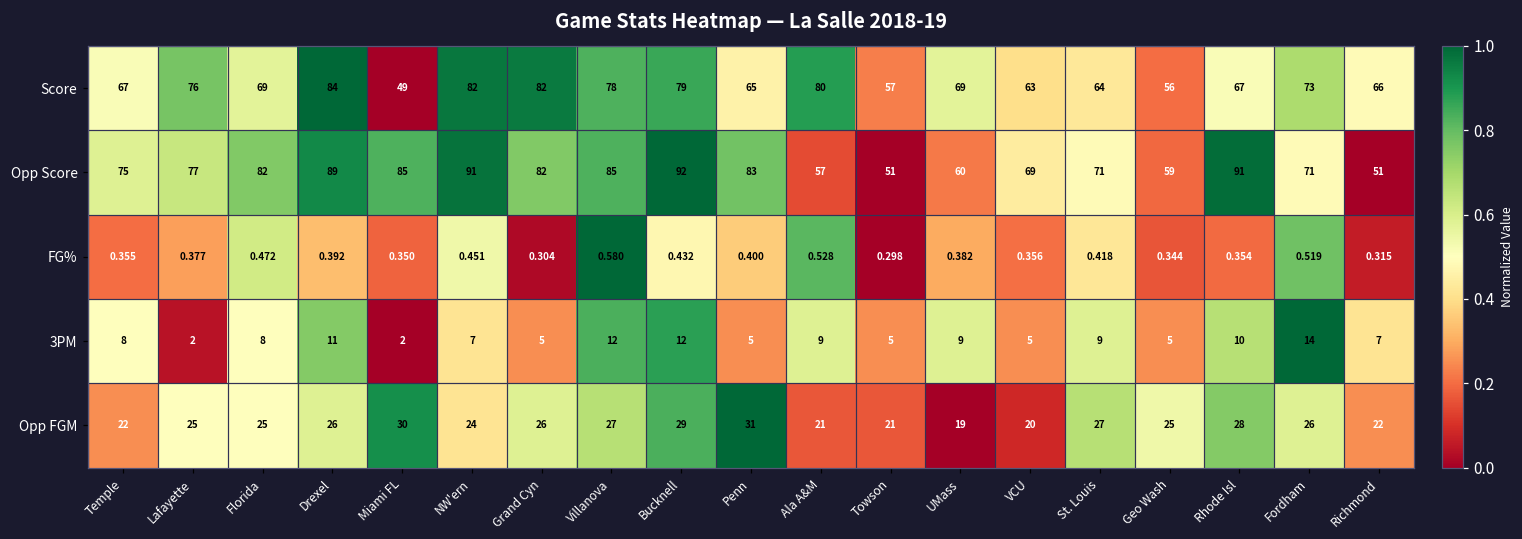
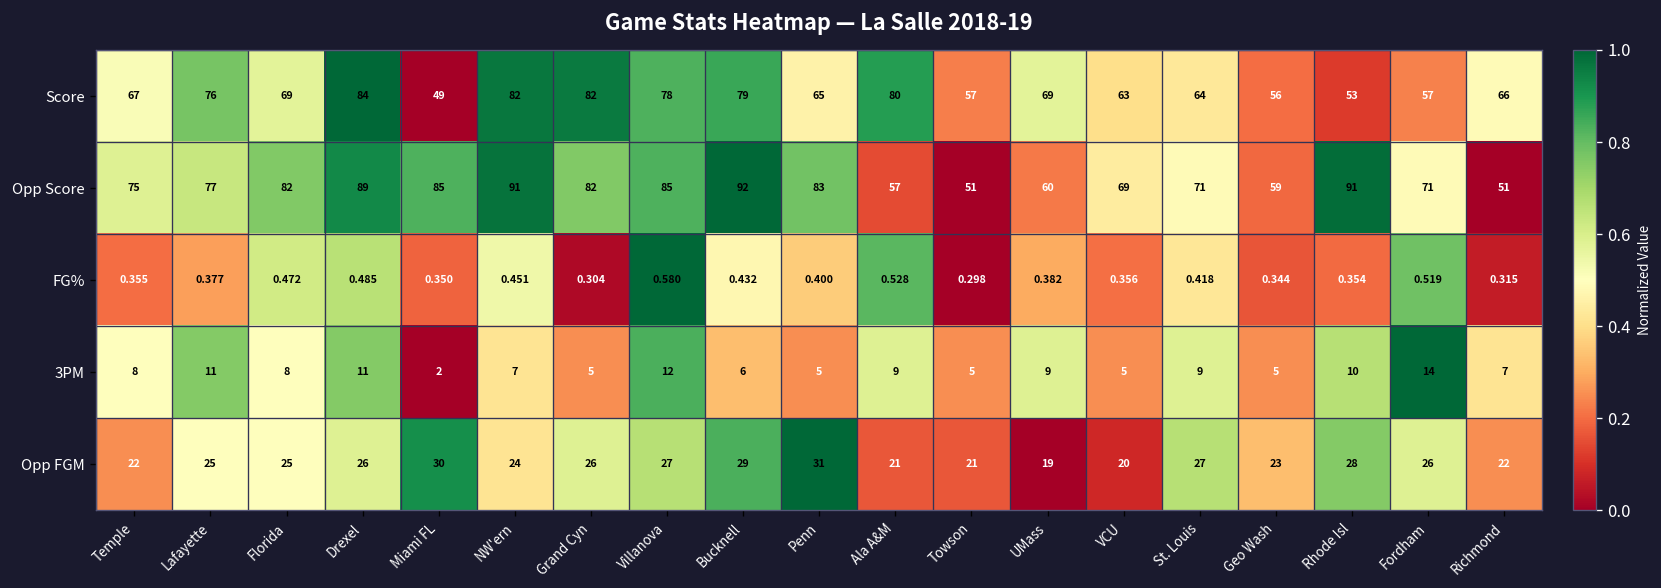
Score, Rhode Isl: 67 -> 53
Score, Fordham: 73 -> 57
FG%, Drexel: 0.392 -> 0.485
3PM, Lafayette: 2 -> 11
3PM, Bucknell: 12 -> 6
Opp FGM, Geo Wash: 25 -> 23
